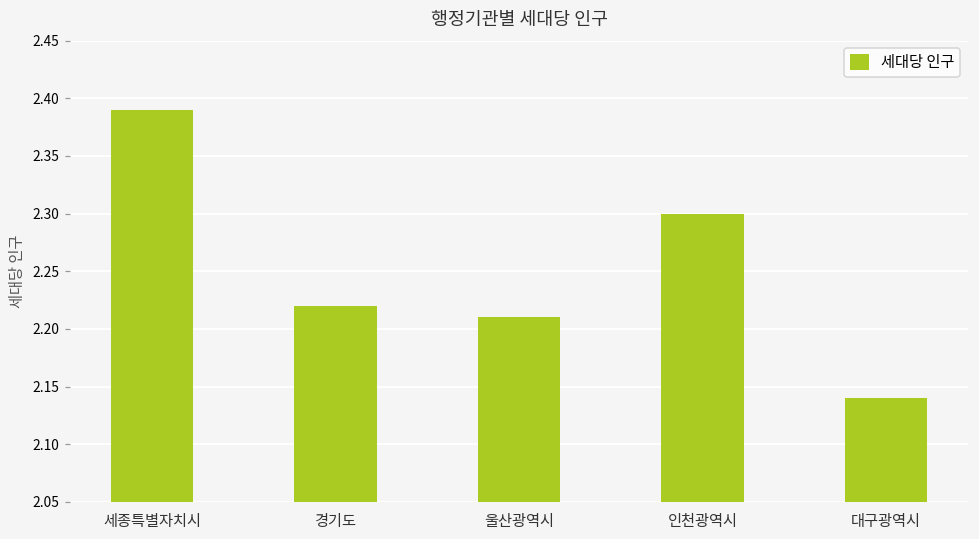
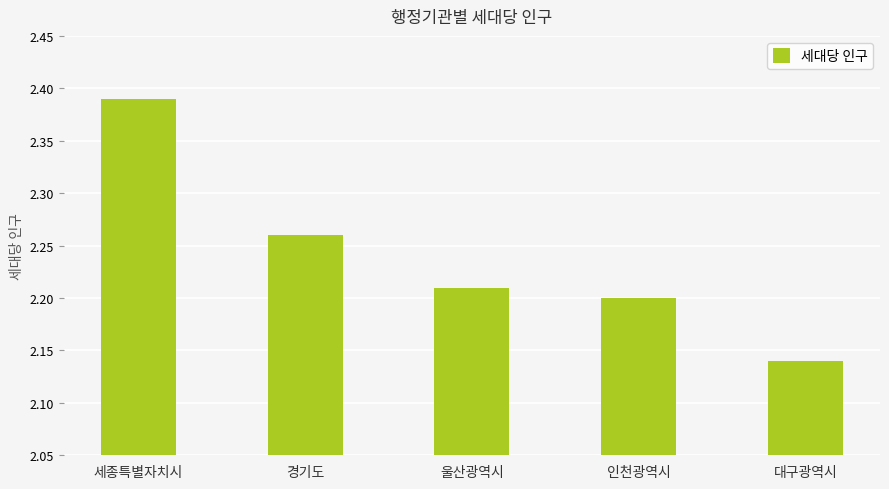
경기도: 2.22 -> 2.26
인천광역시: 2.3 -> 2.2
